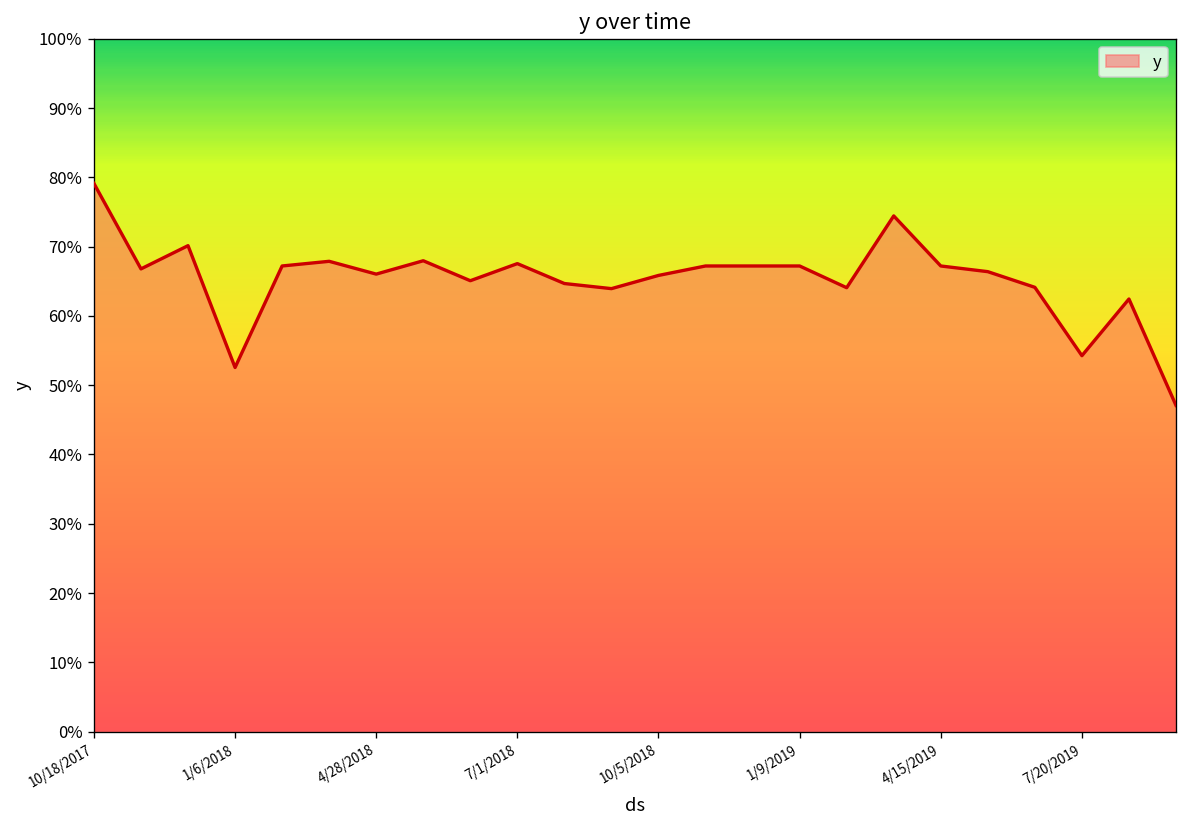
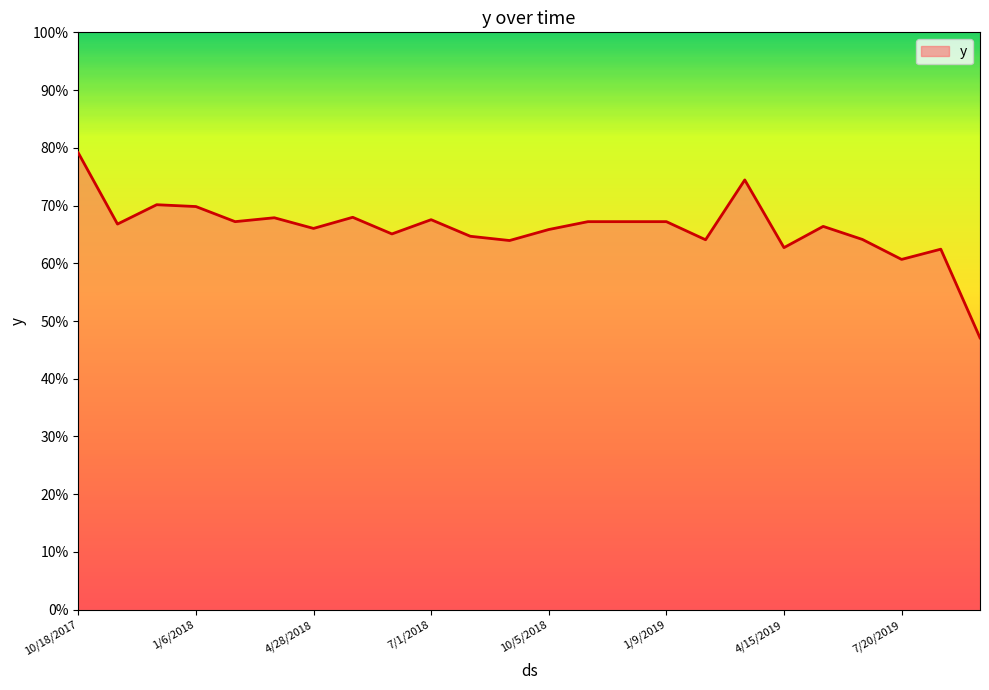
1/6/2018: 53% -> 70%
4/15/2019: 67% -> 63%
7/20/2019: 54% -> 61%
